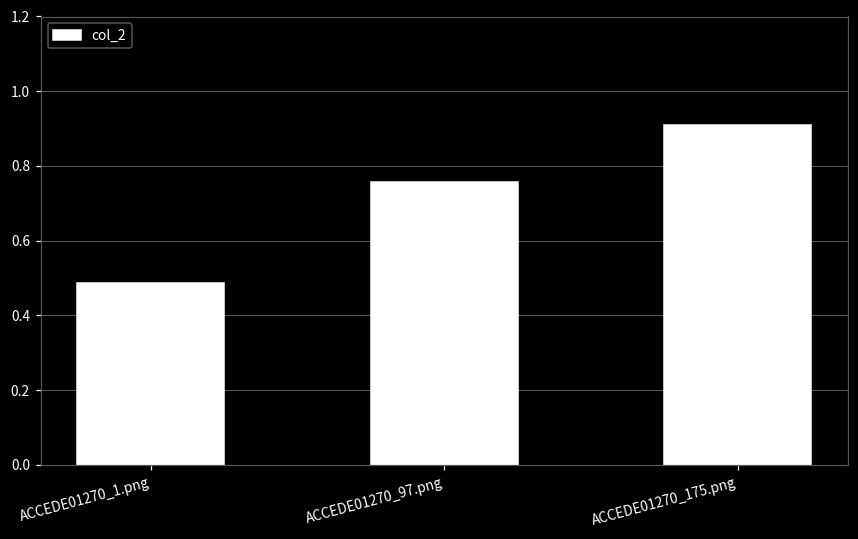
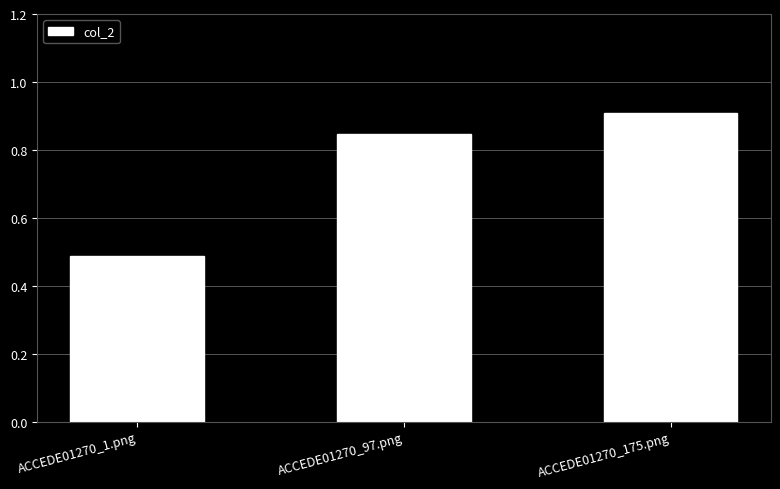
ACCEDE01270_97.png: 0.76 -> 0.85
